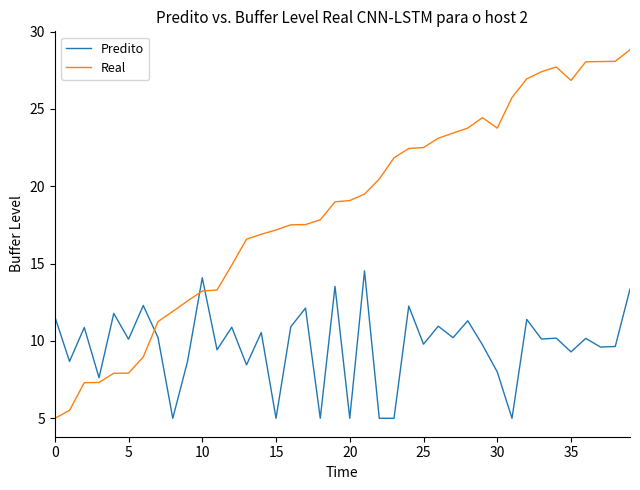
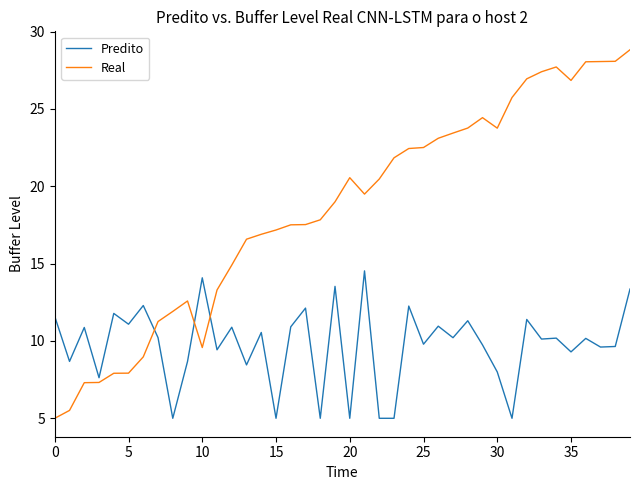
Predito, 5: 10.1 -> 11.1
Real, 10: 13.2 -> 9.6
Real, 20: 19.1 -> 20.6
